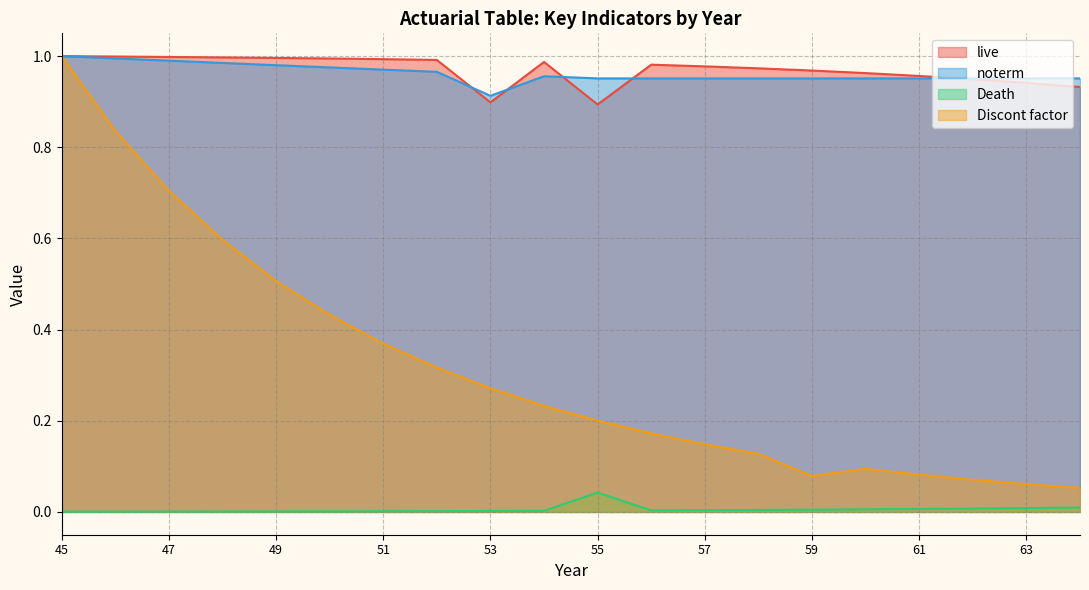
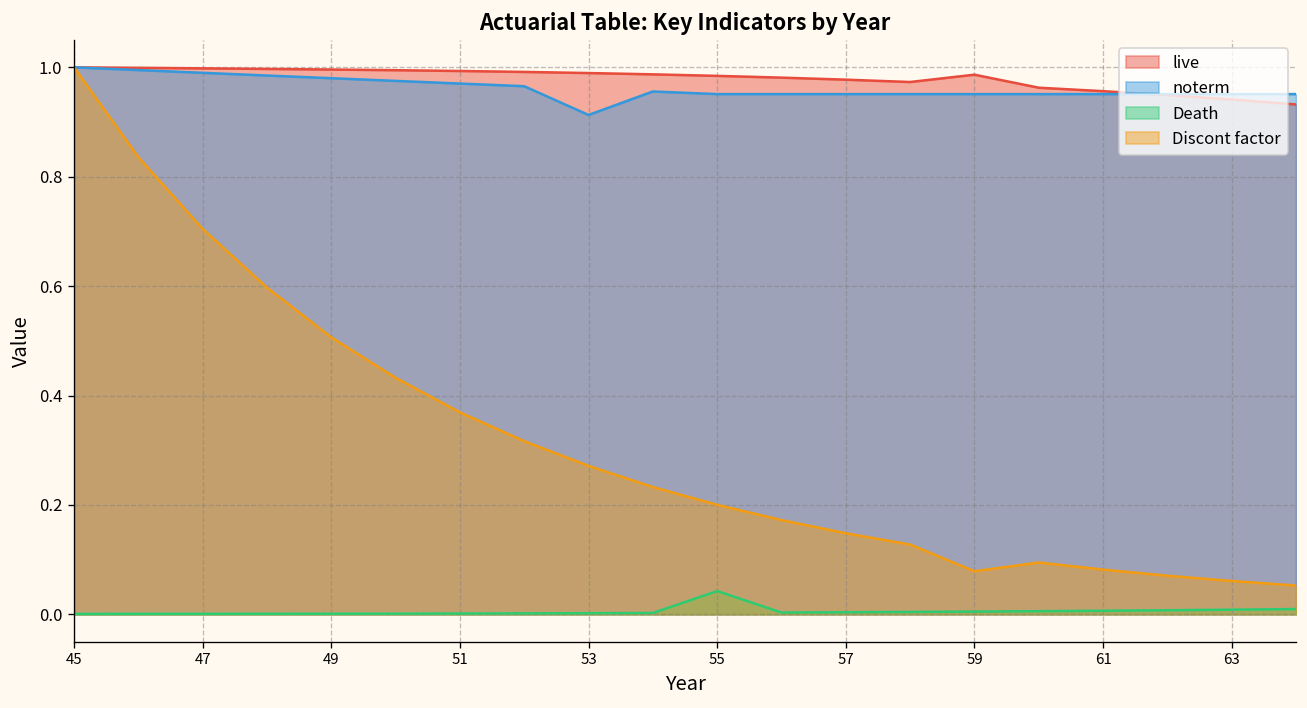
live, 53: 0.90 -> 0.99
live, 55: 0.89 -> 0.98
live, 59: 0.97 -> 0.99
